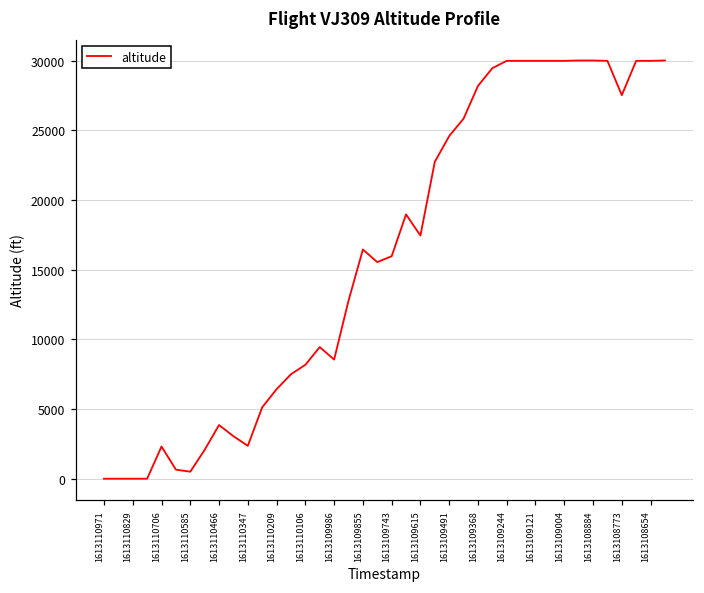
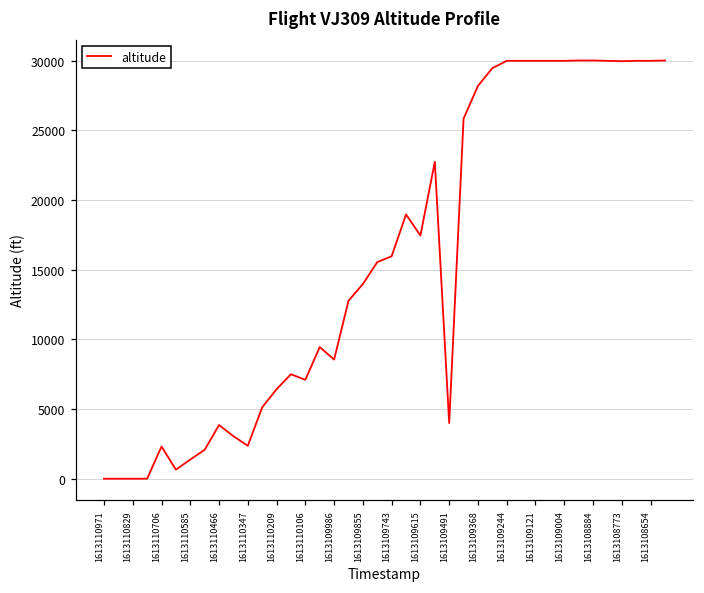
1613110585: 500 -> 1400
1613110106: 8200 -> 7100
1613109855: 16500 -> 14000
1613109491: 24600 -> 4000
1613108773: 27500 -> 30000
